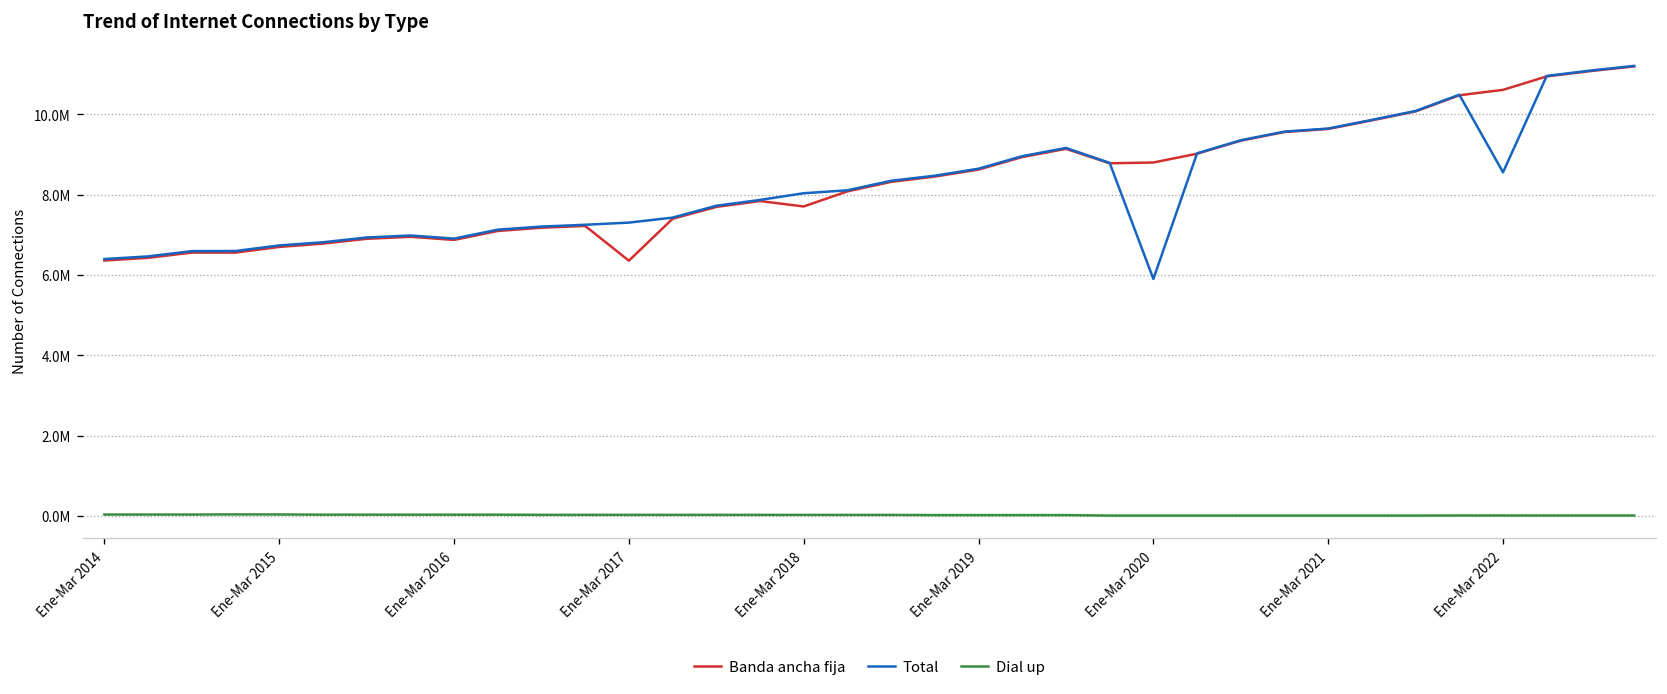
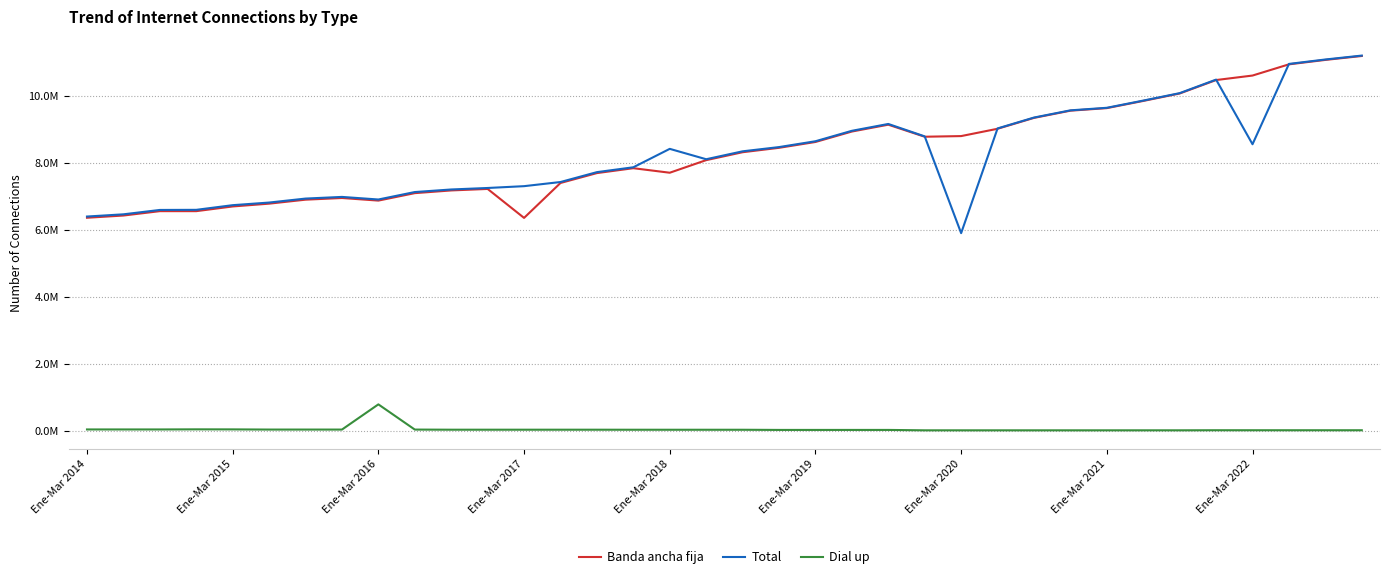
Dial up, Ene-Mar 2016: 0 -> 800000
Total, Ene-Mar 2018: 8000000 -> 8400000
